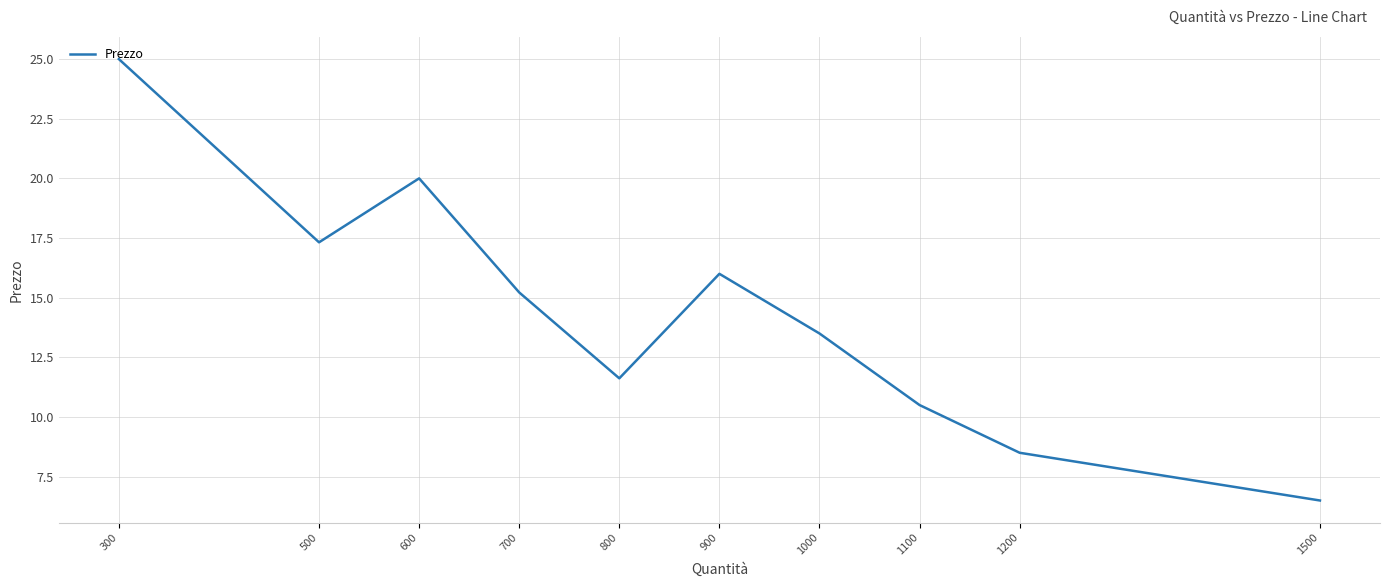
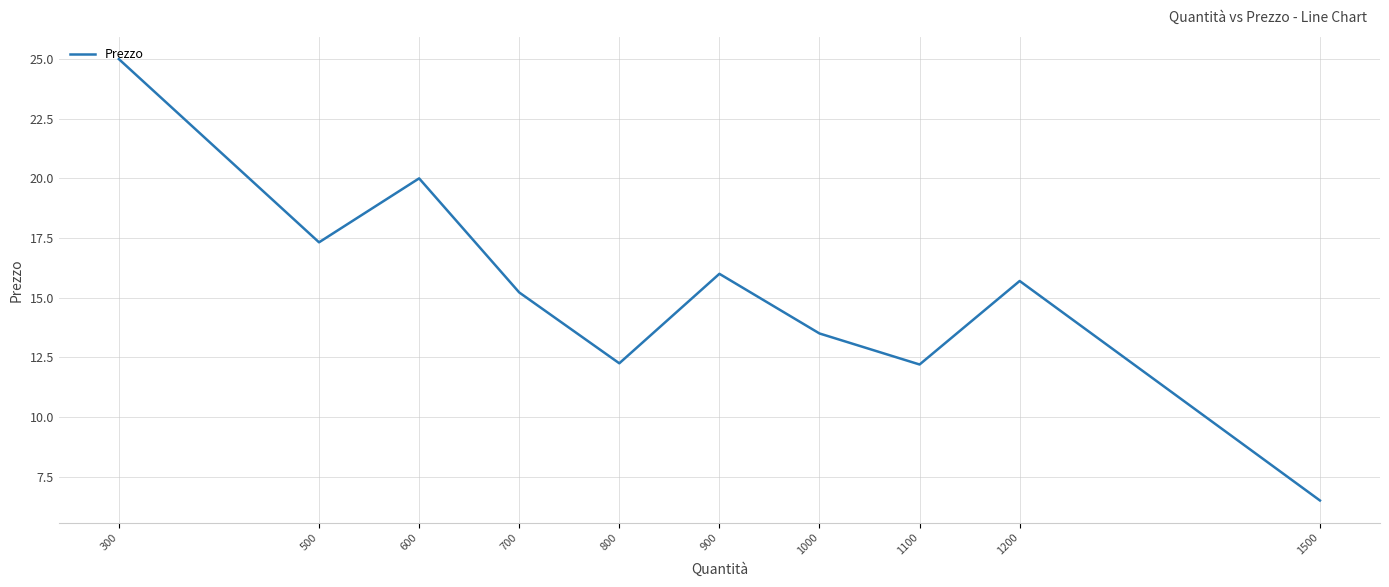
800: 11.6 -> 12.3
1100: 10.5 -> 12.2
1200: 8.5 -> 15.7
